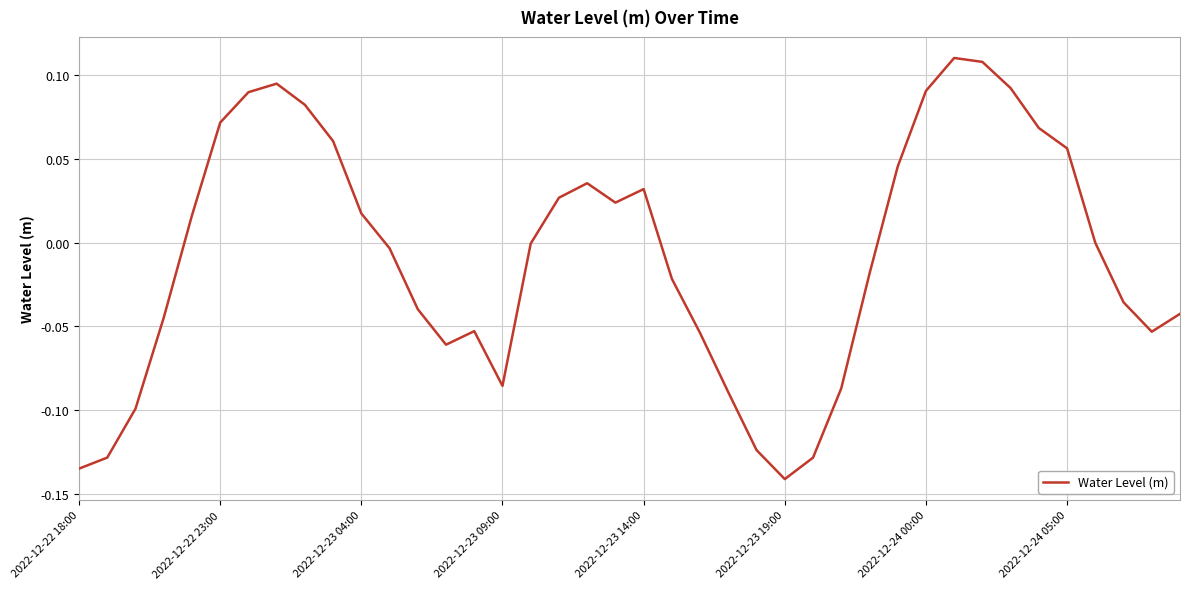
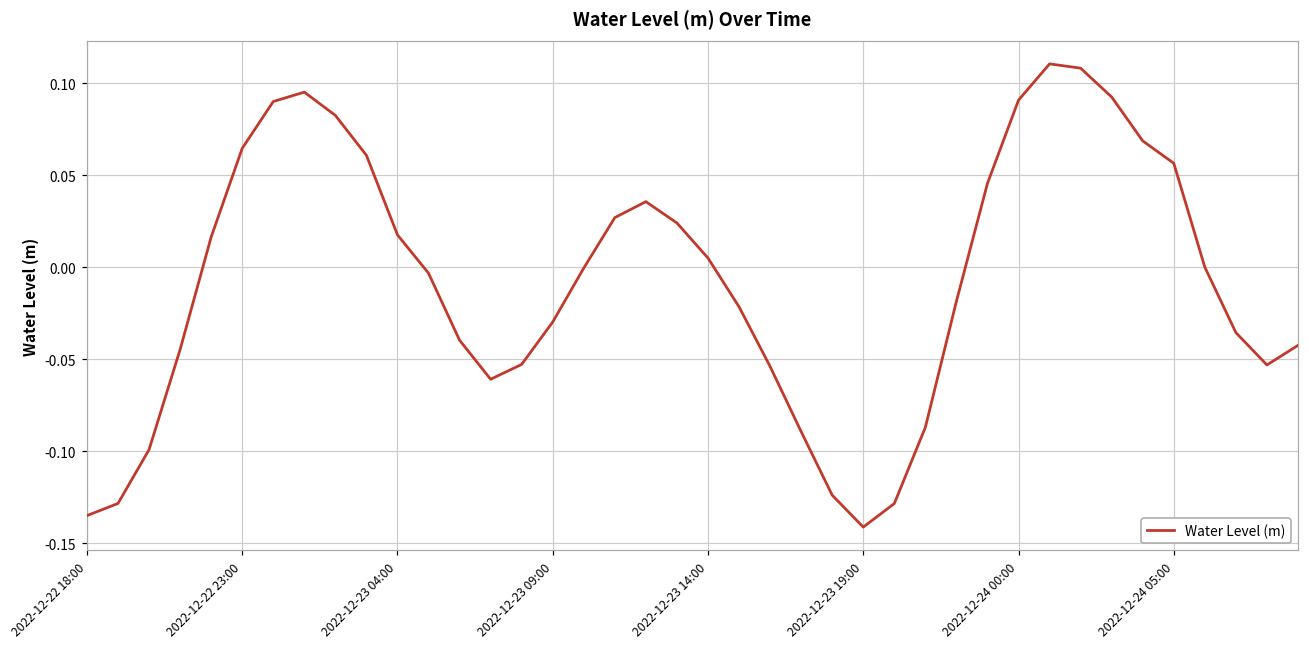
2022-12-22 23:00: 0.072 -> 0.065
2022-12-23 09:00: -0.086 -> -0.030
2022-12-23 14:00: 0.032 -> 0.005
